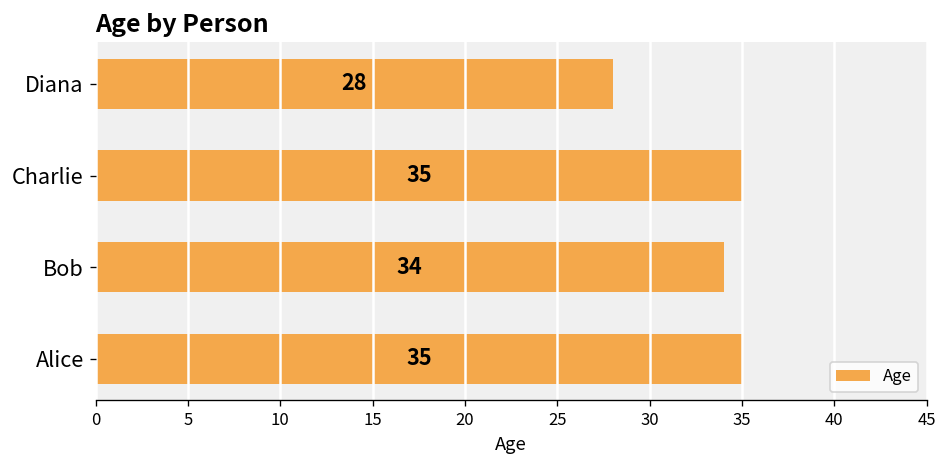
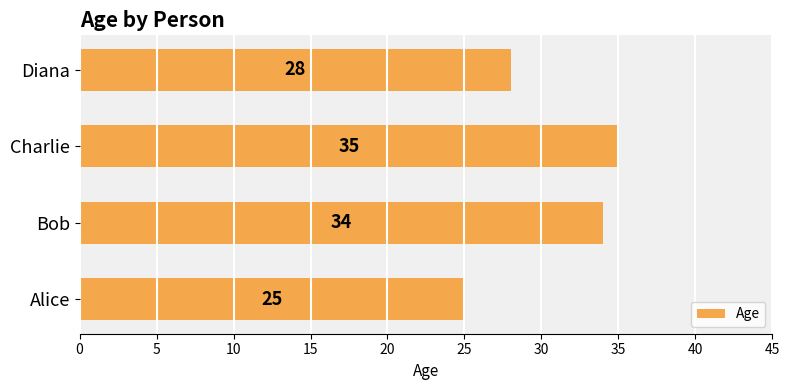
Alice: 35 -> 25
